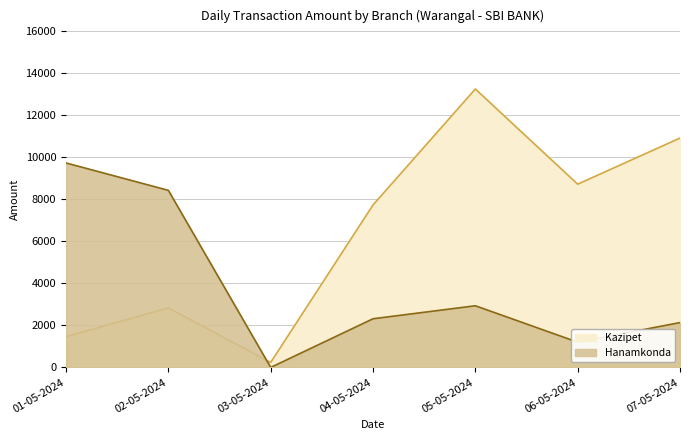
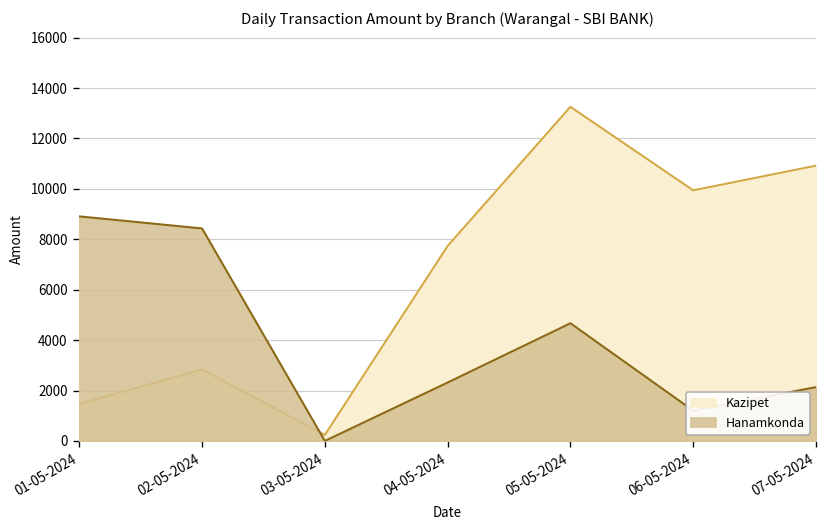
Hanamkonda, 01-05-2024: 9700 -> 8900
Hanamkonda, 05-05-2024: 2900 -> 4700
Kazipet, 06-05-2024: 8700 -> 9900
